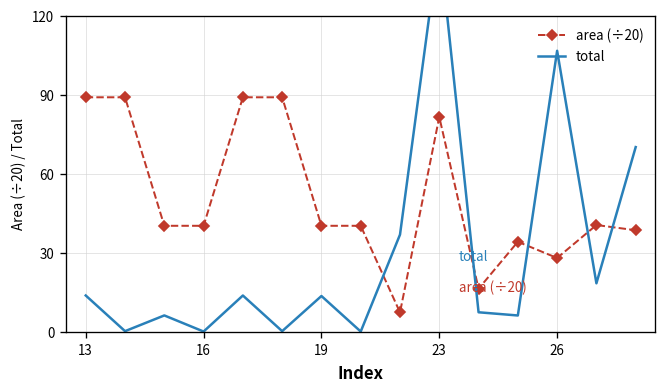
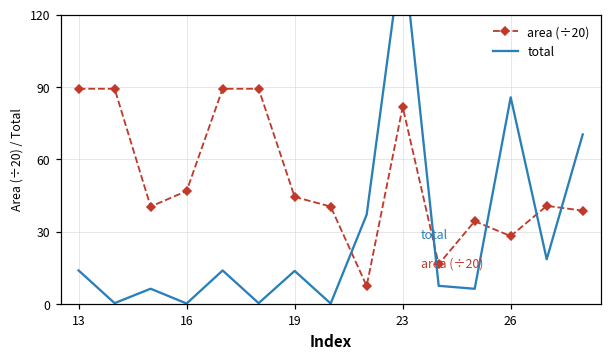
area (÷20), 16: 40 -> 47
area (÷20), 19: 40 -> 44
total, 26: 107 -> 86
